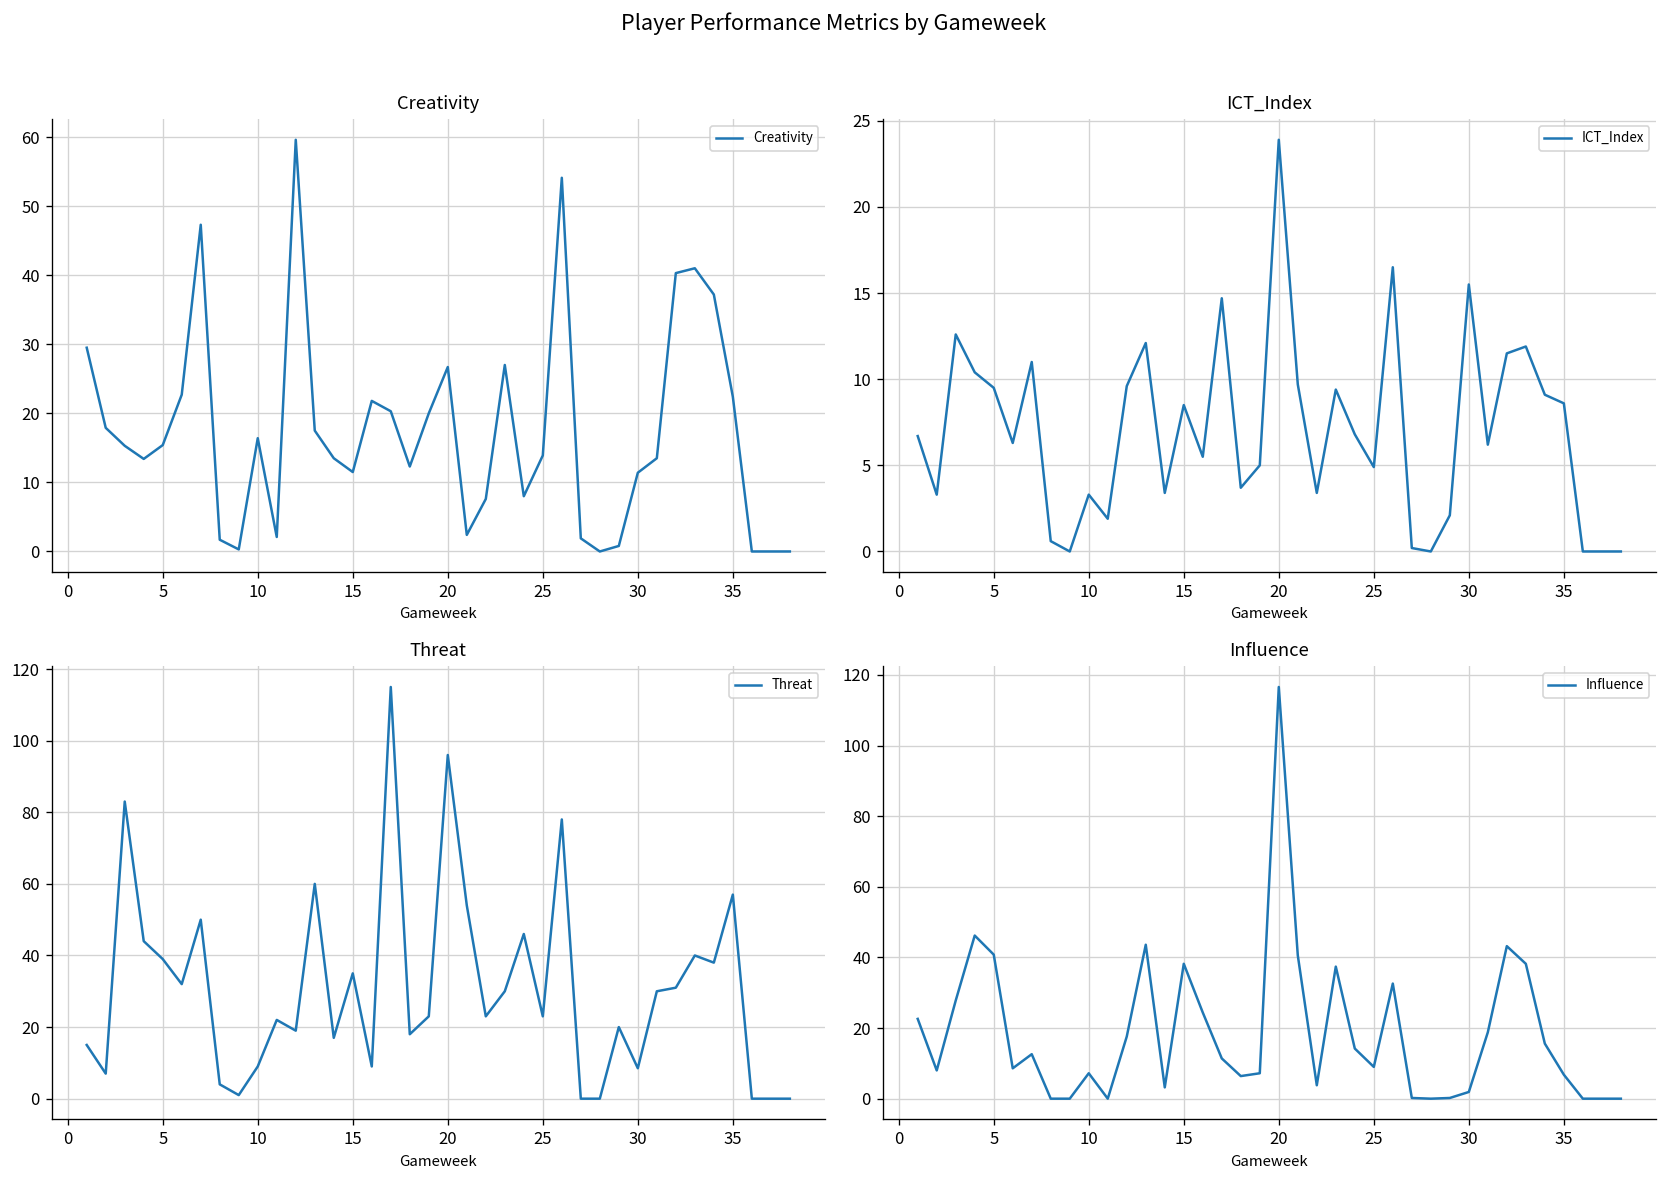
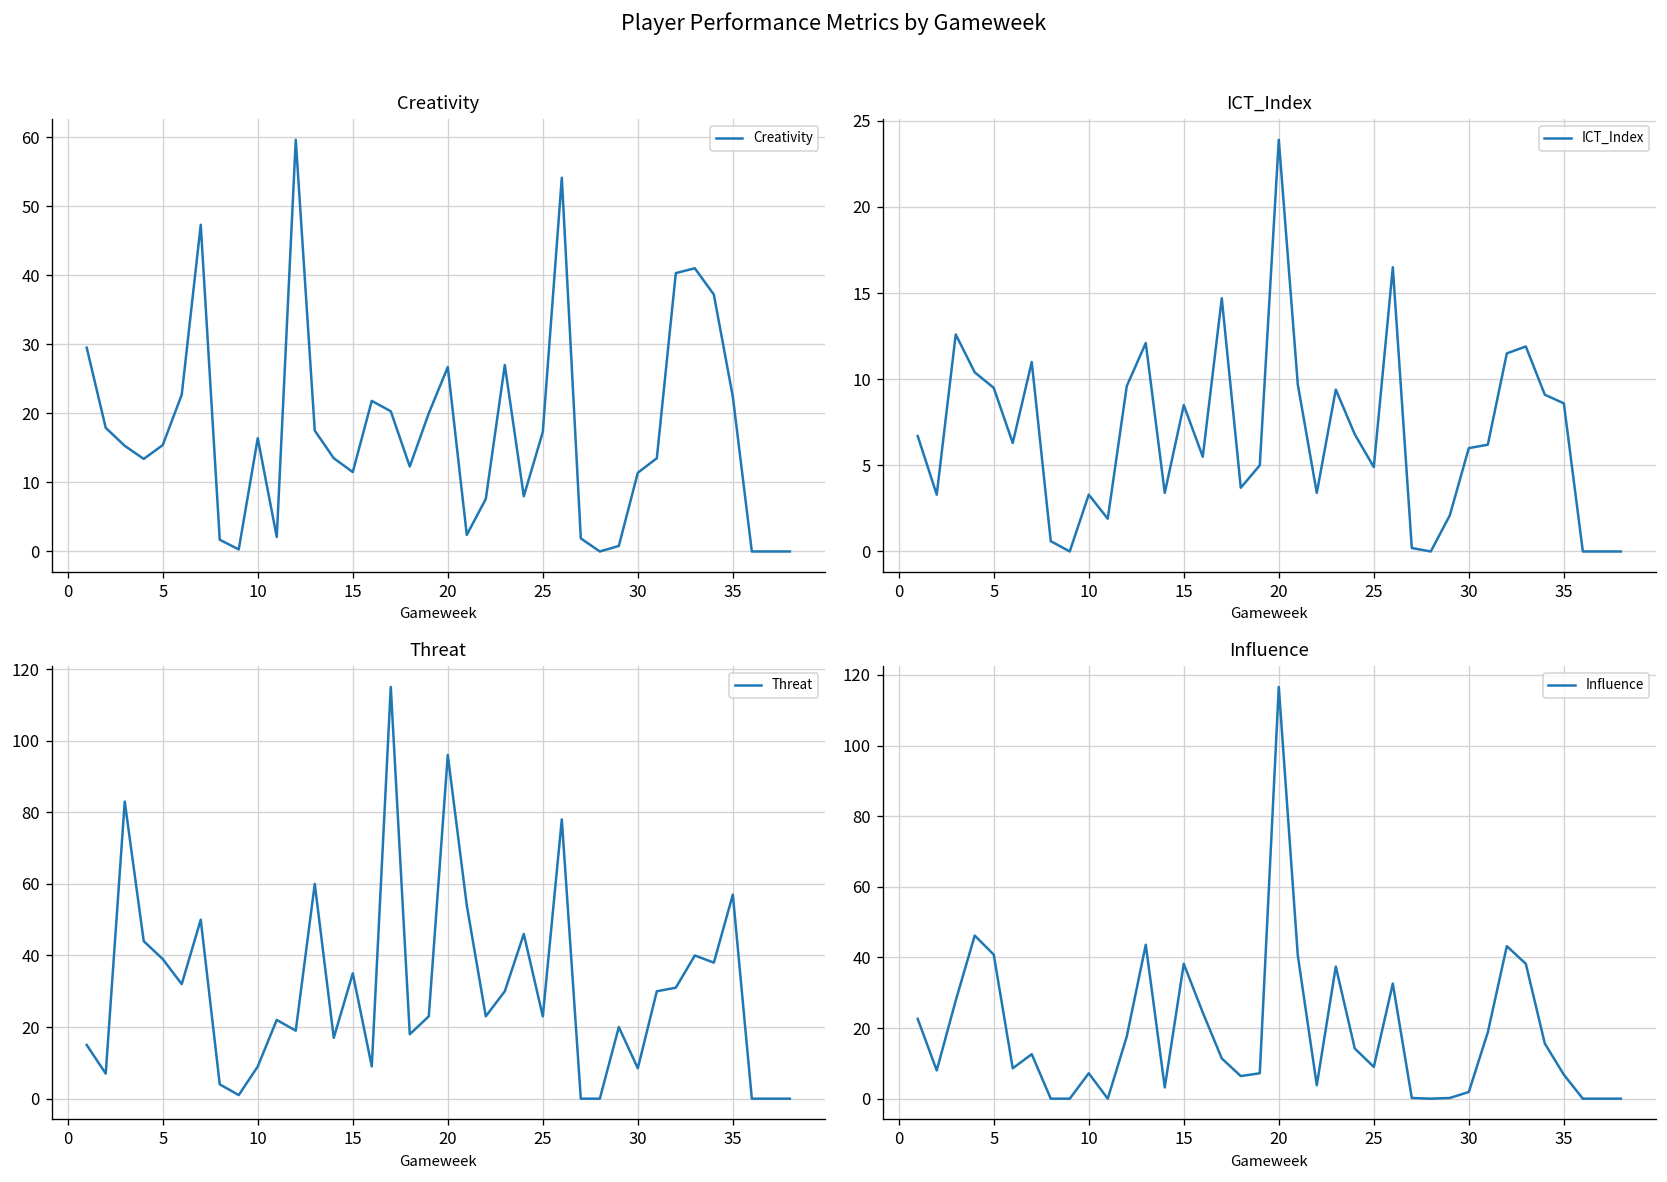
Creativity, 25: 14 -> 17
ICT_Index, 30: 15.5 -> 6.0
